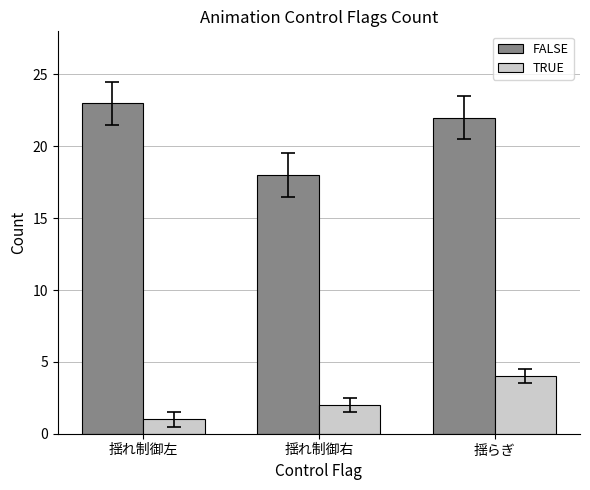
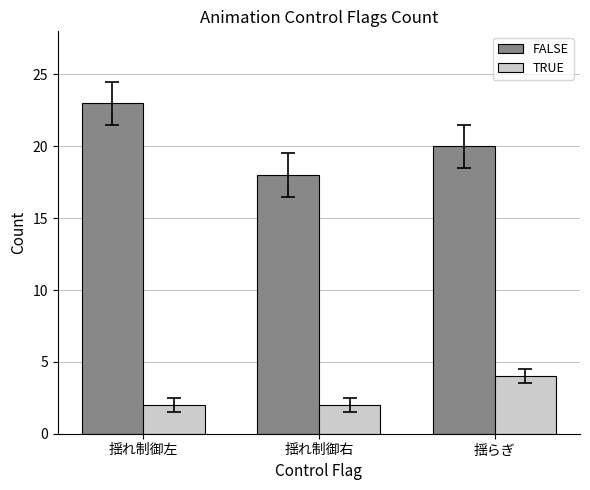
TRUE, 揺れ制御左: 1 -> 2
FALSE, 揺らぎ: 22 -> 20
